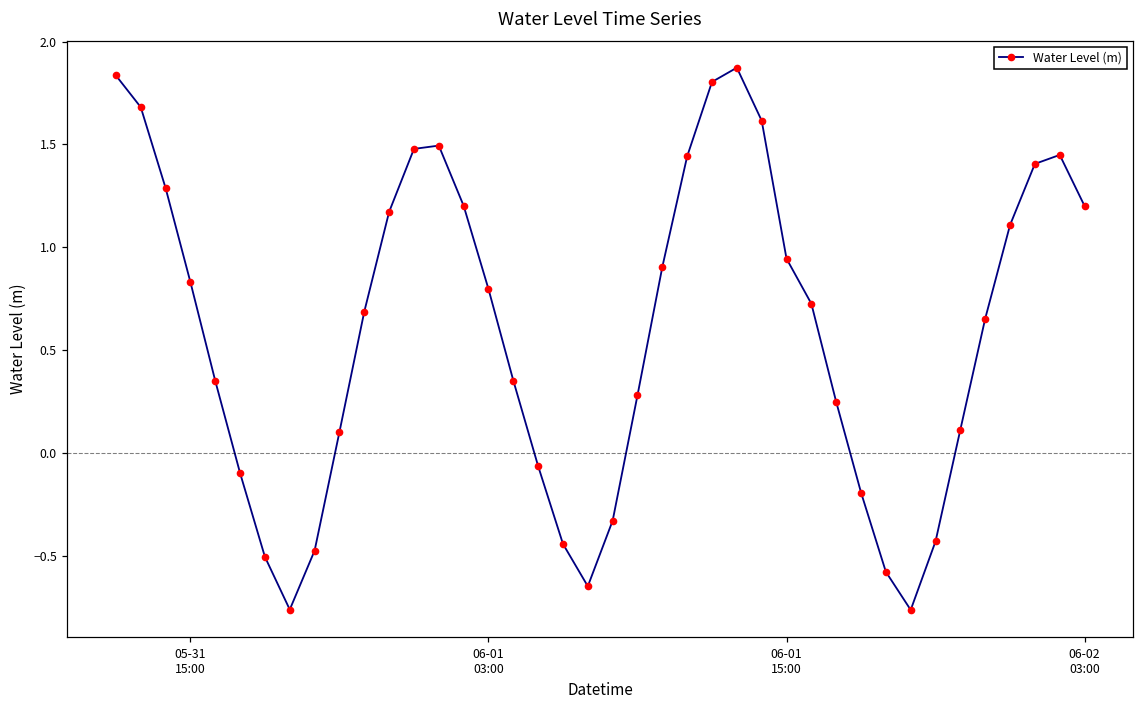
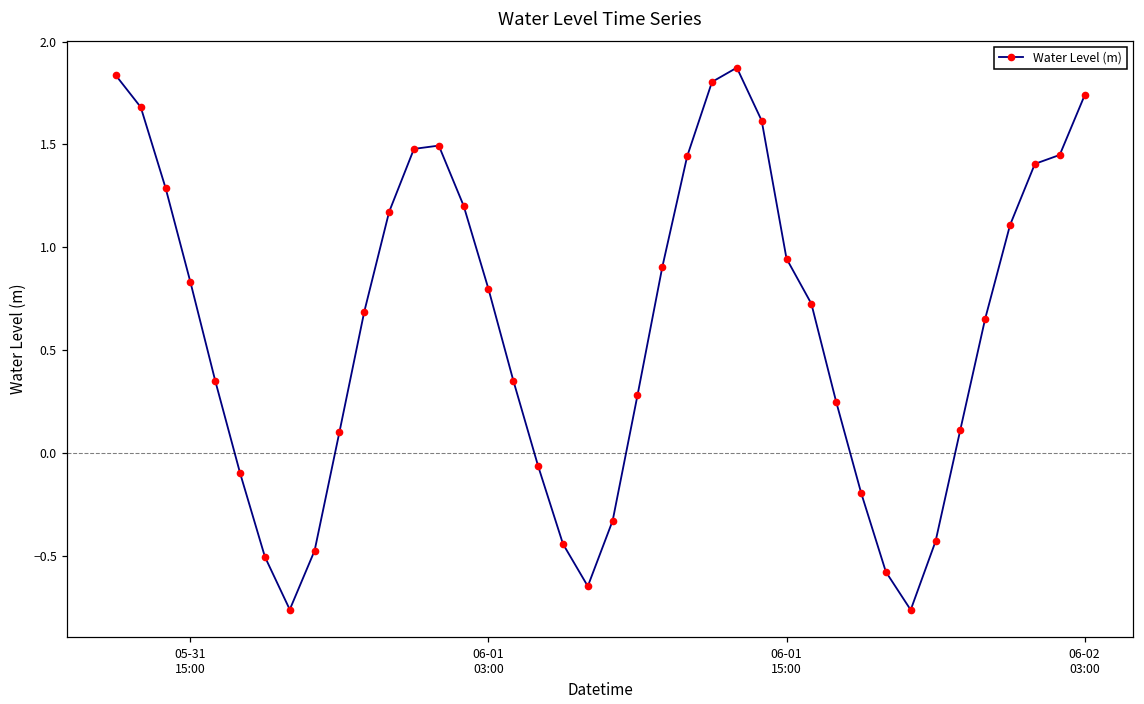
06-02 03:00: 1.20 -> 1.74
